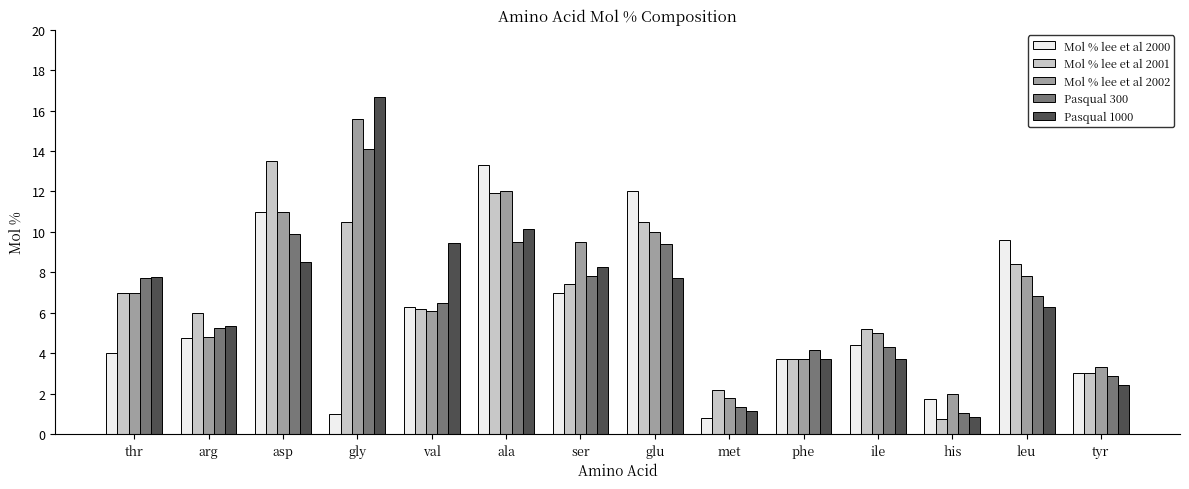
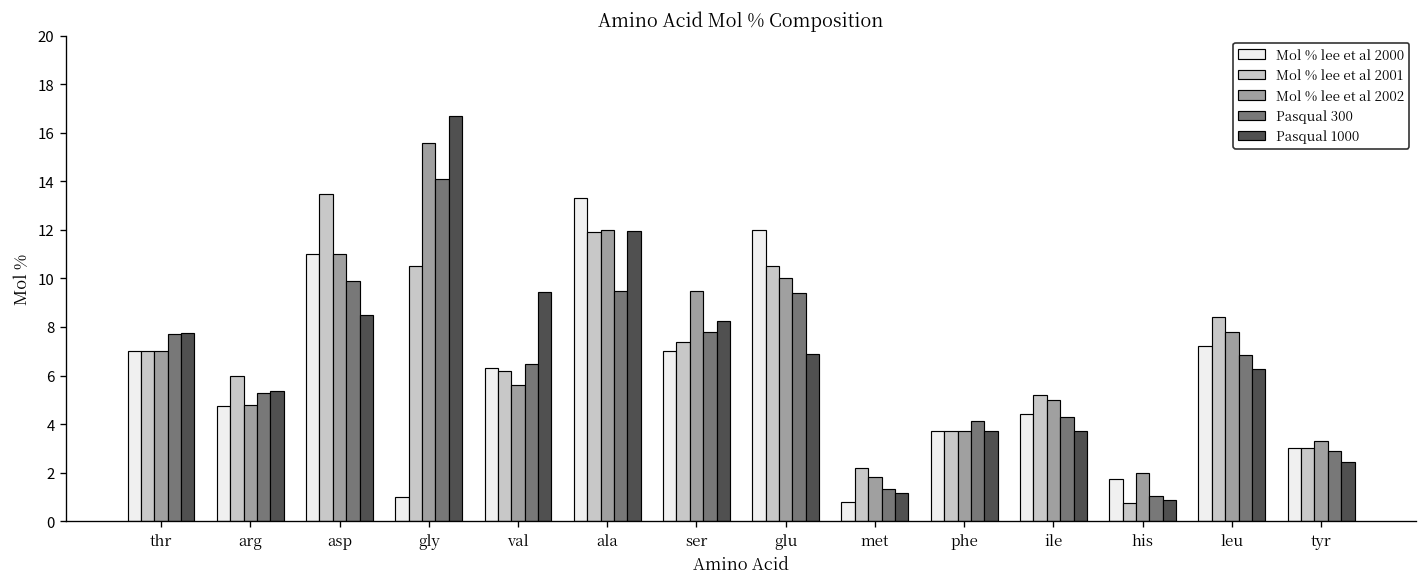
Mol % lee et al 2000, thr: 4 -> 7
Mol % lee et al 2002, val: 6.1 -> 5.6
Pasqual 1000, ala: 10.1 -> 12.0
Pasqual 1000, glu: 7.7 -> 6.9
Mol % lee et al 2000, leu: 9.6 -> 7.2
